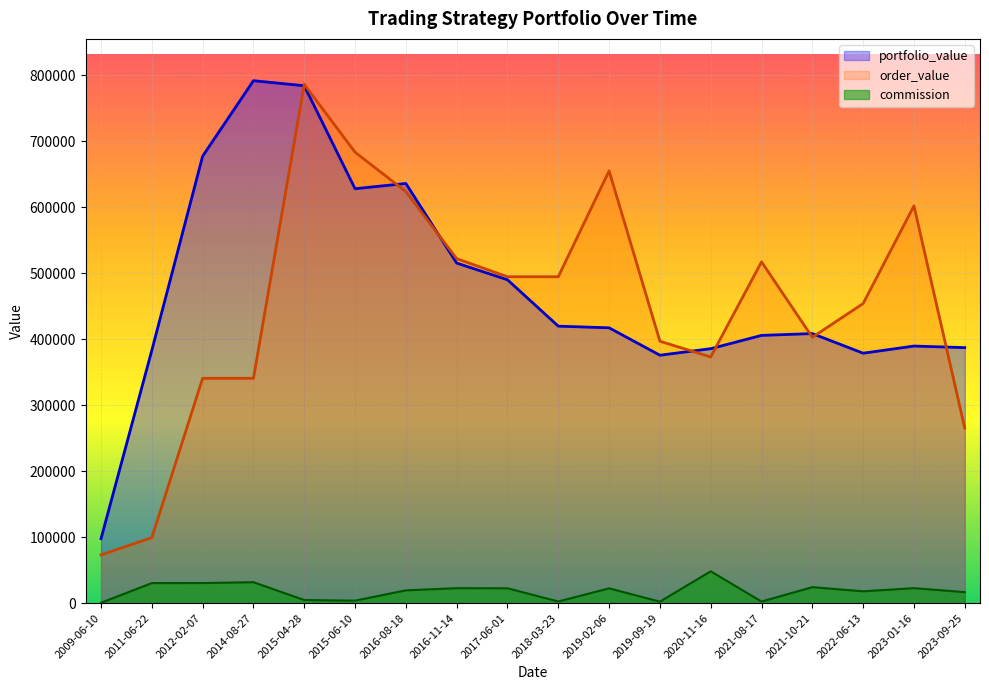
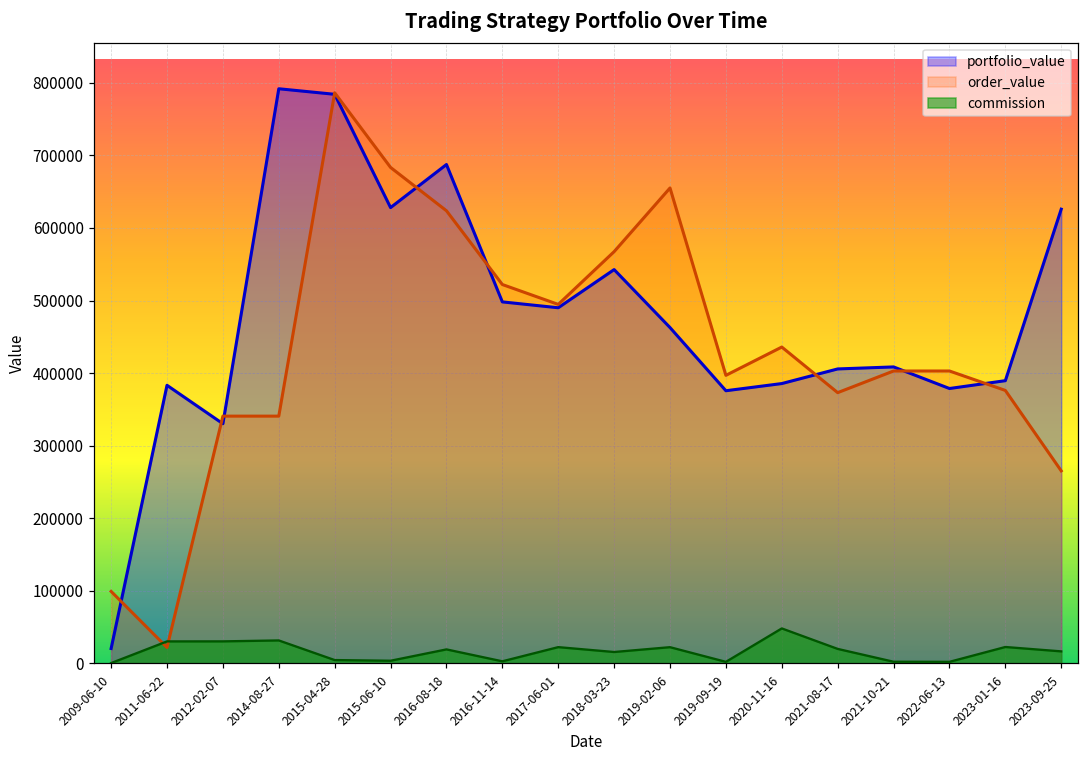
portfolio_value, 2009-06-10: 100000 -> 20000
order_value, 2009-06-10: 70000 -> 100000
order_value, 2011-06-22: 100000 -> 20000
portfolio_value, 2012-02-07: 680000 -> 330000
portfolio_value, 2016-08-18: 640000 -> 690000
portfolio_value, 2016-11-14: 520000 -> 500000
commission, 2016-11-14: 20000 -> 0
portfolio_value, 2018-03-23: 420000 -> 540000
order_value, 2018-03-23: 490000 -> 570000
commission, 2018-03-23: 0 -> 20000
portfolio_value, 2019-02-06: 420000 -> 460000
order_value, 2020-11-16: 370000 -> 440000
order_value, 2021-08-17: 520000 -> 370000
commission, 2021-08-17: 0 -> 20000
commission, 2021-10-21: 20000 -> 0
order_value, 2022-06-13: 450000 -> 400000
commission, 2022-06-13: 20000 -> 0
order_value, 2023-01-16: 600000 -> 380000
portfolio_value, 2023-09-25: 390000 -> 630000
